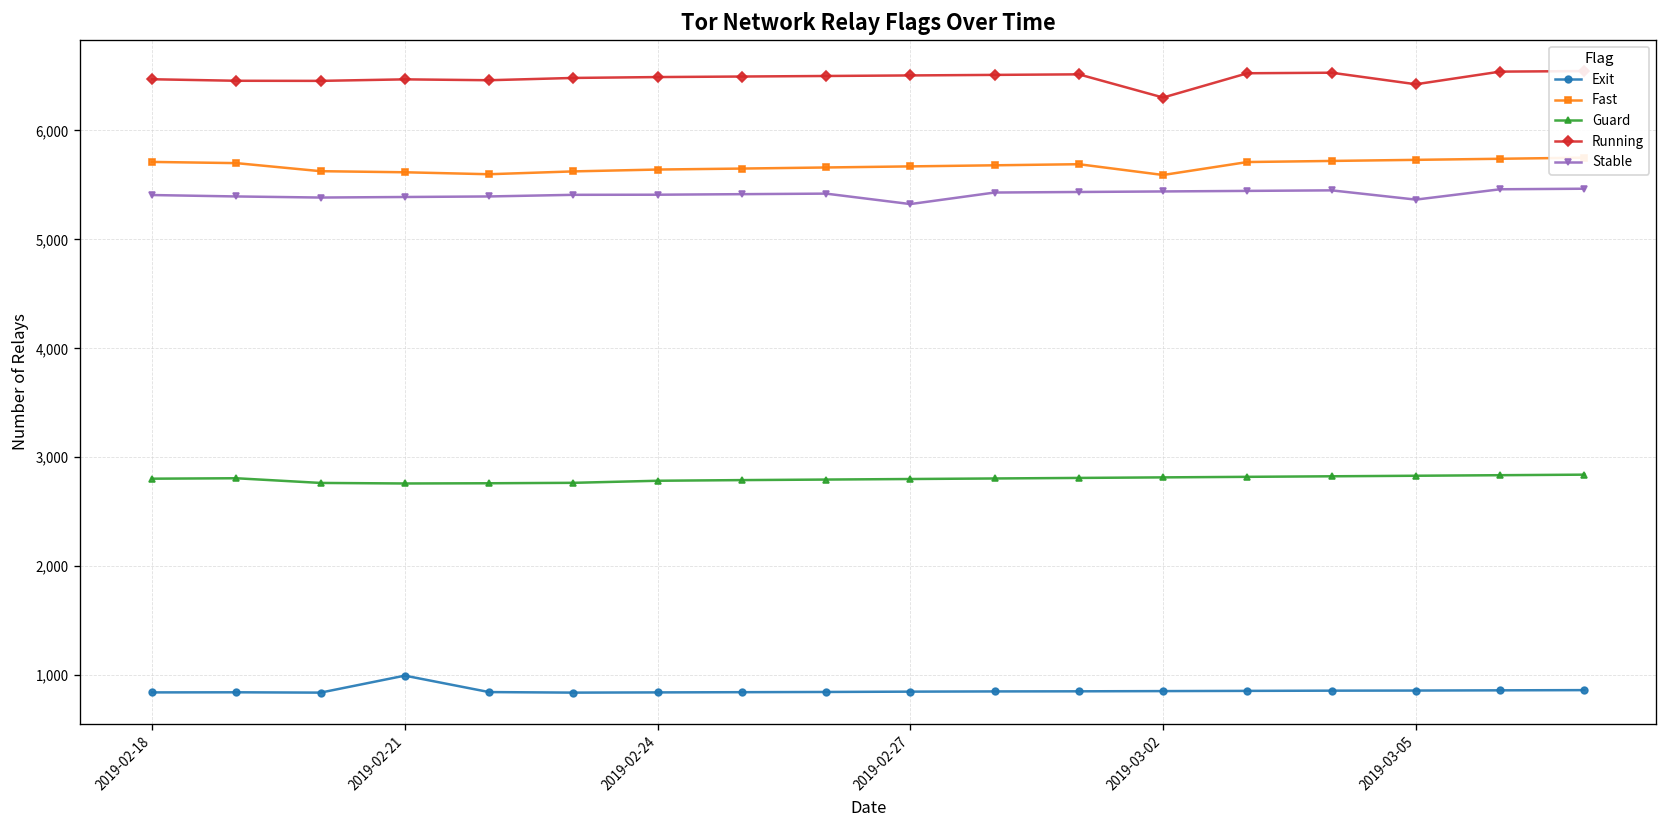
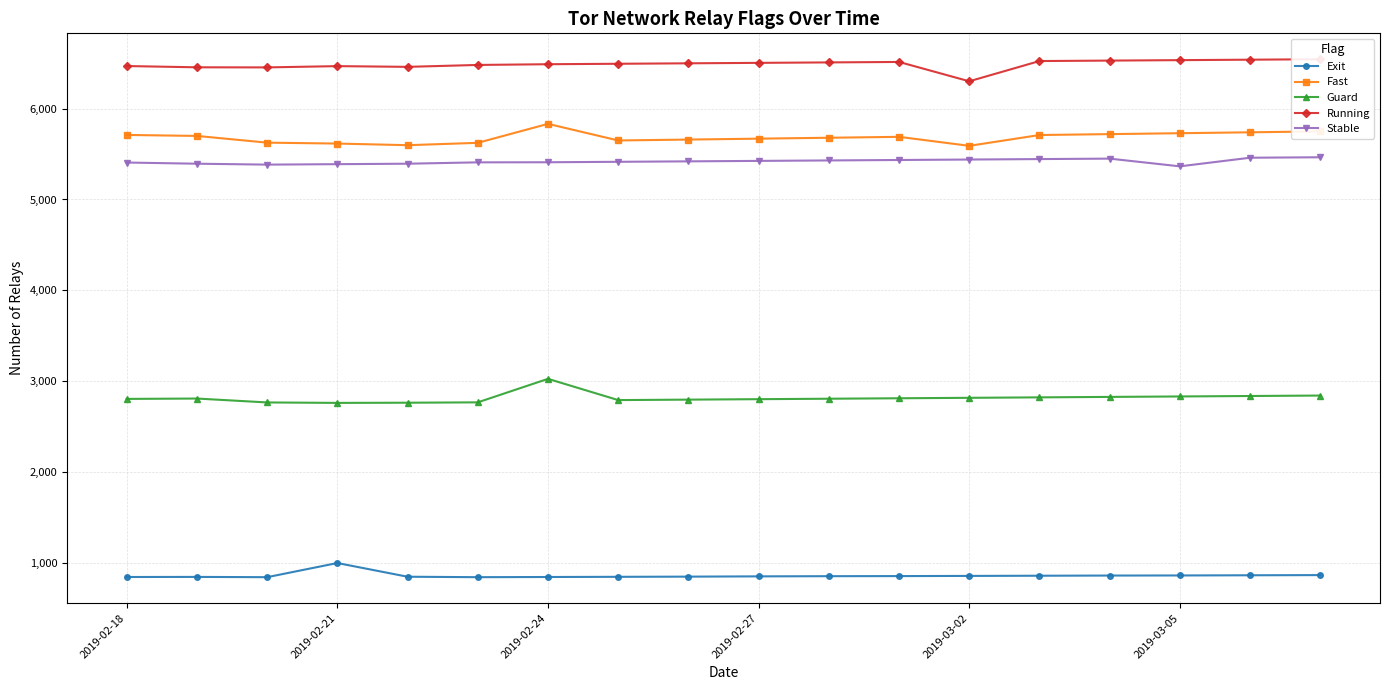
Fast, 2019-02-24: 5,600 -> 5,800
Guard, 2019-02-24: 2,800 -> 3,000
Stable, 2019-02-27: 5,300 -> 5,400
Running, 2019-03-05: 6,400 -> 6,500
